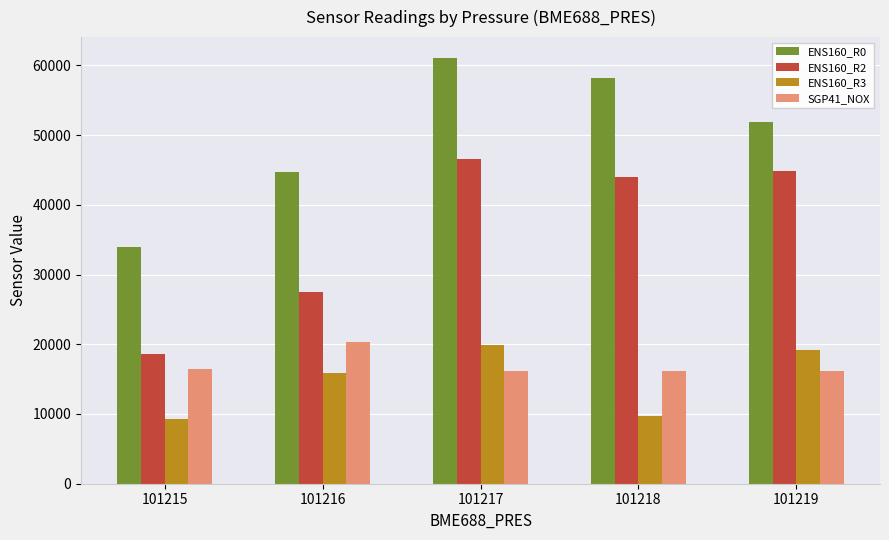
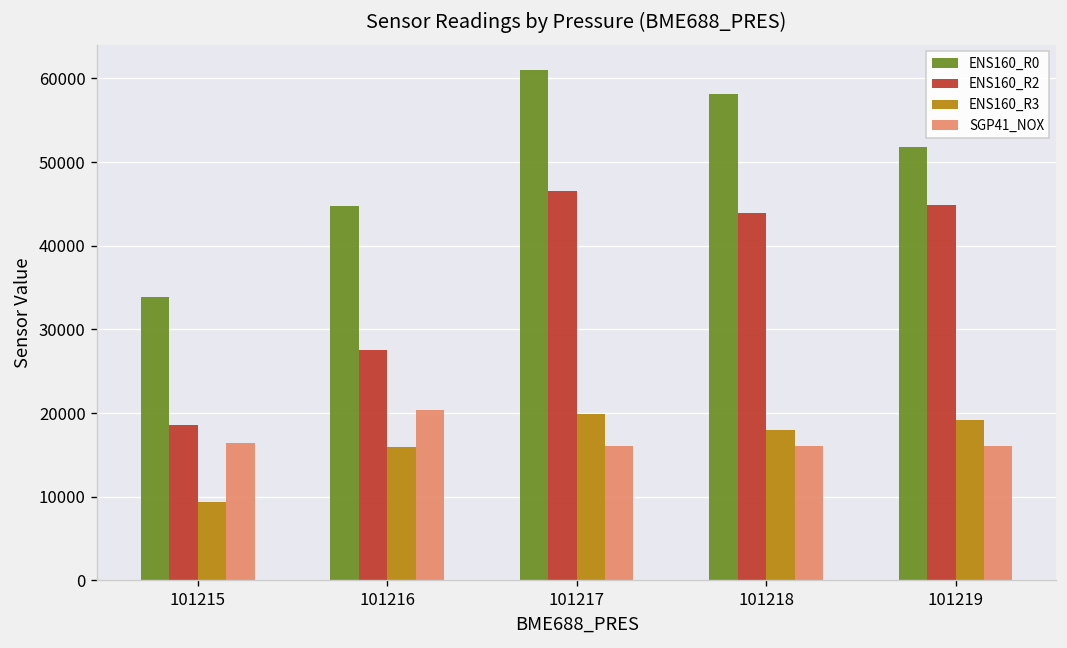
ENS160_R3, 101218: 10000 -> 18000
